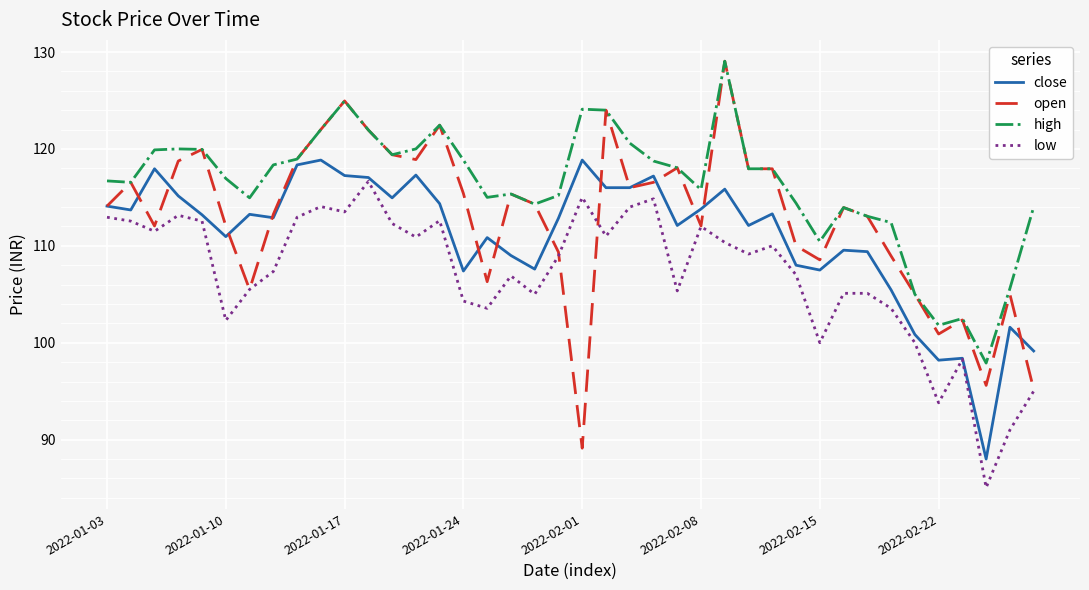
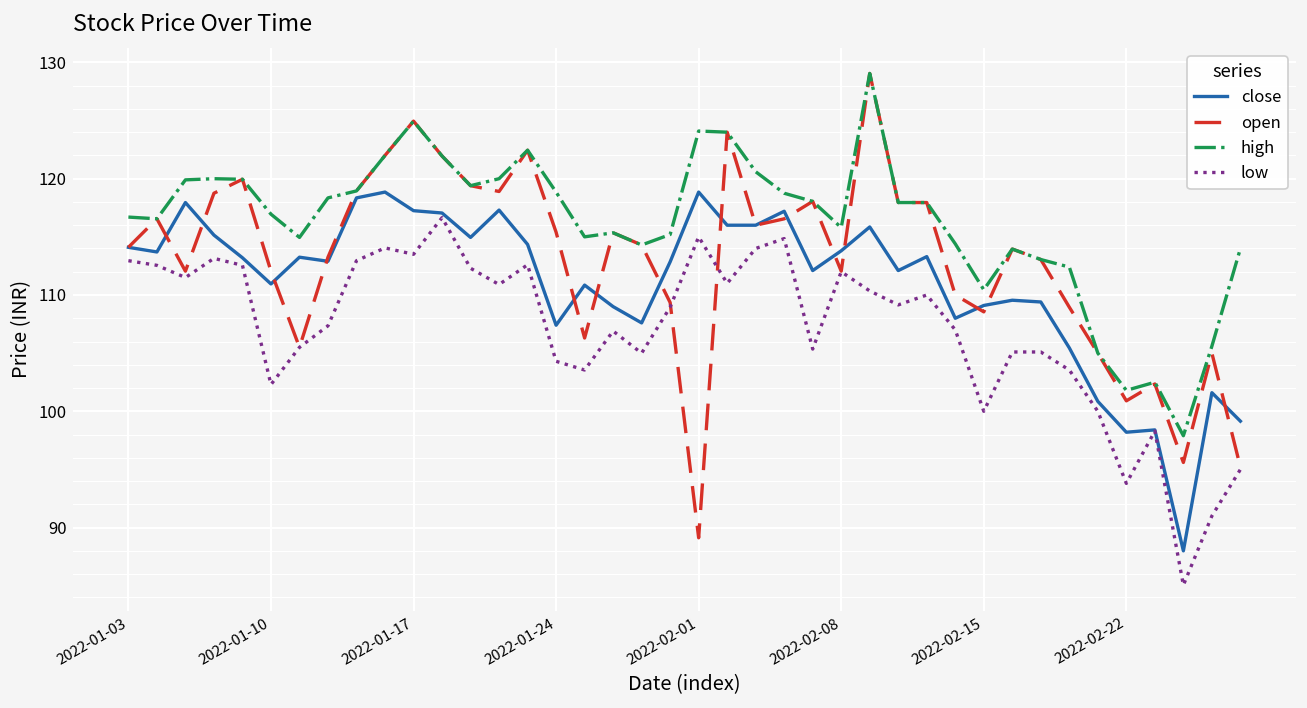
close, 2022-02-15: 108 -> 109
